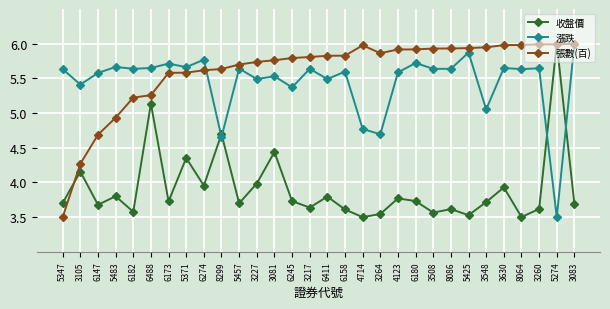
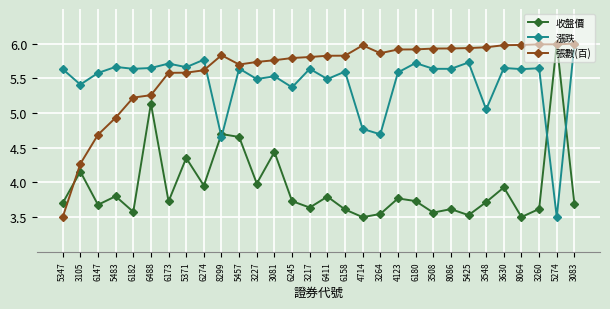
張數(百), 8299: 5.6 -> 5.8
收盤價, 5457: 3.7 -> 4.7
漲跌, 5425: 5.9 -> 5.7
